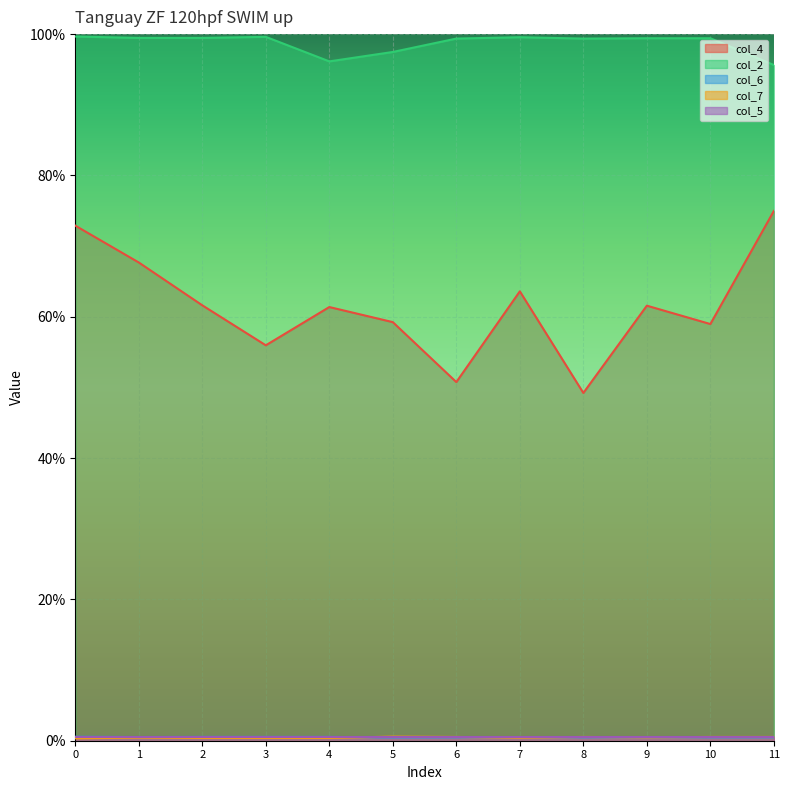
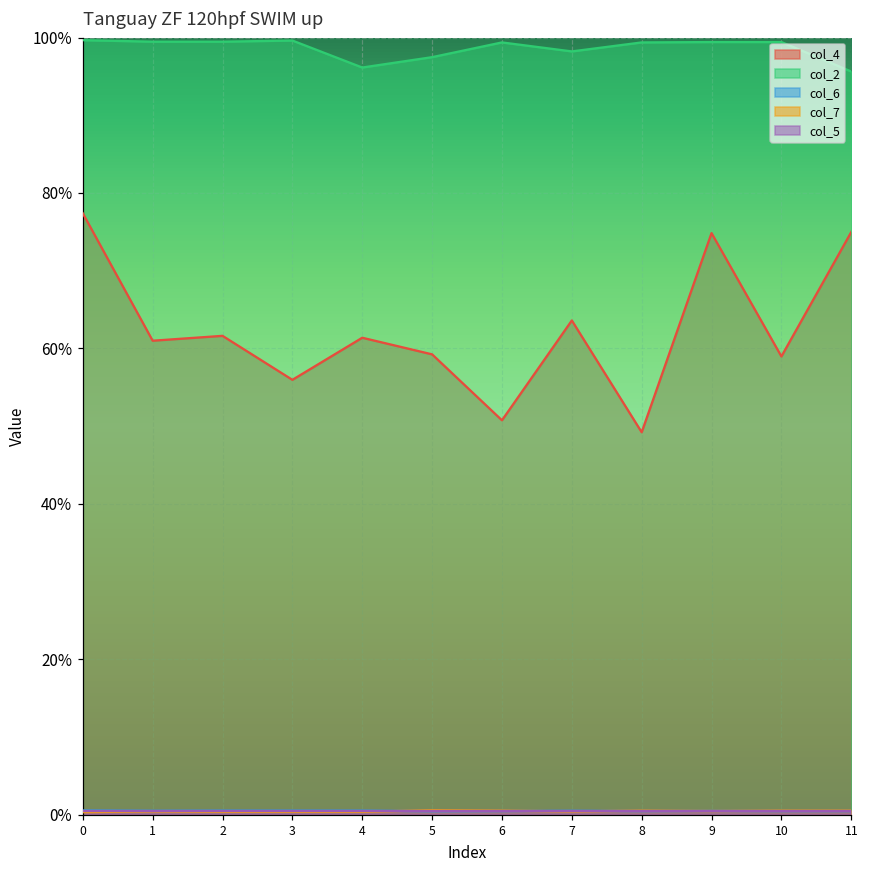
col_4, 0: 73% -> 77%
col_4, 1: 68% -> 61%
col_2, 7: 100% -> 98%
col_4, 9: 62% -> 75%
